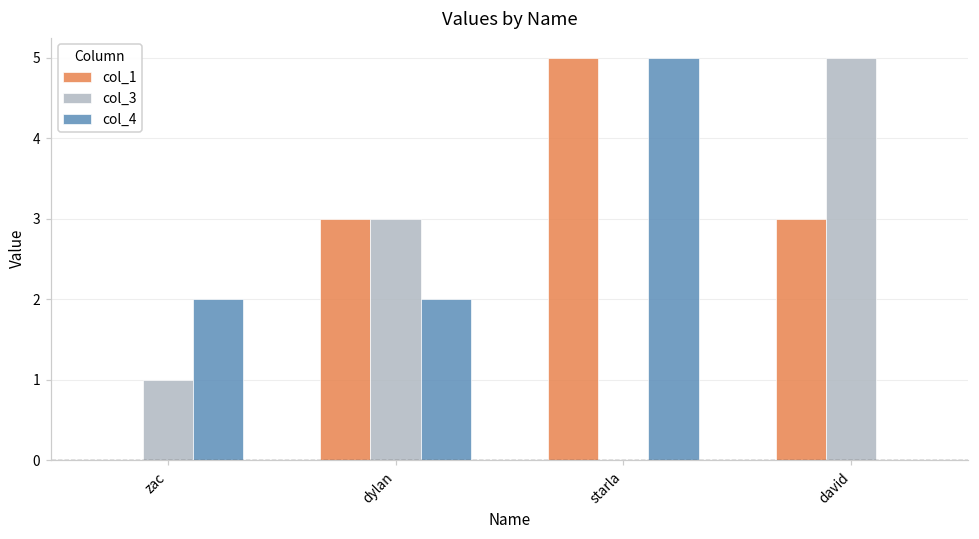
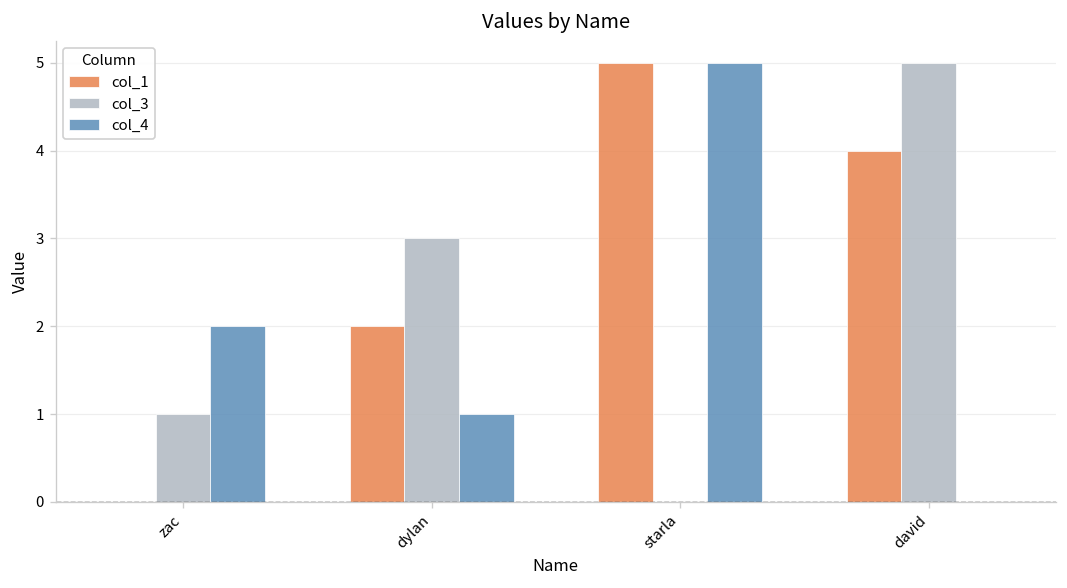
col_1, dylan: 3 -> 2
col_4, dylan: 2 -> 1
col_1, david: 3 -> 4
